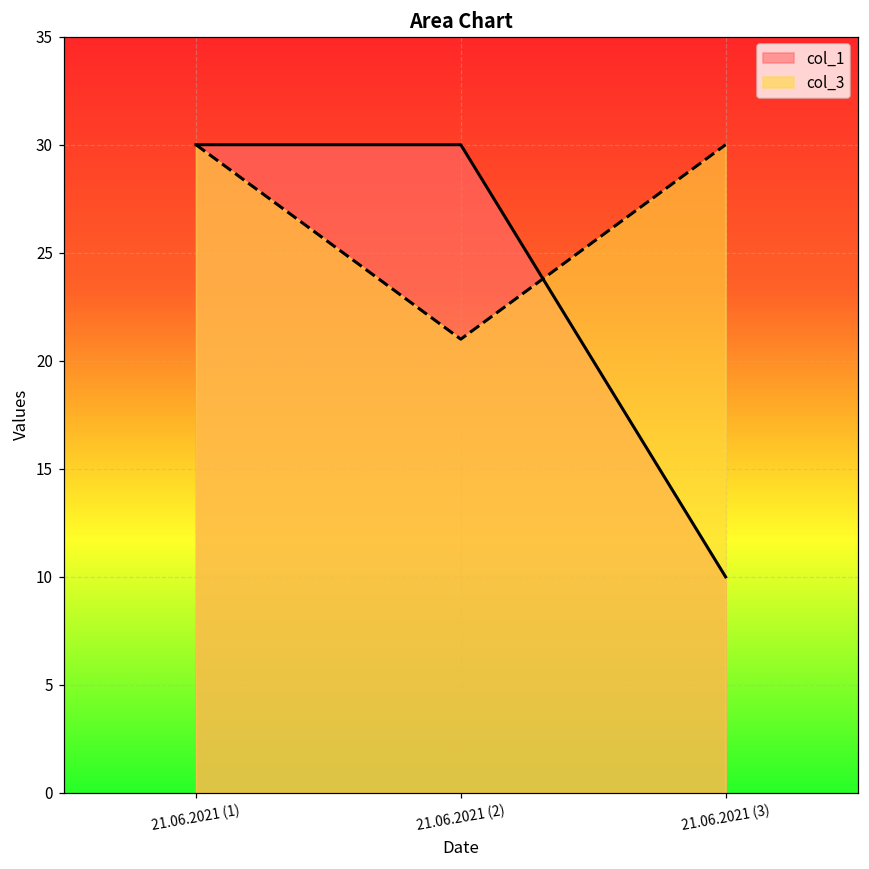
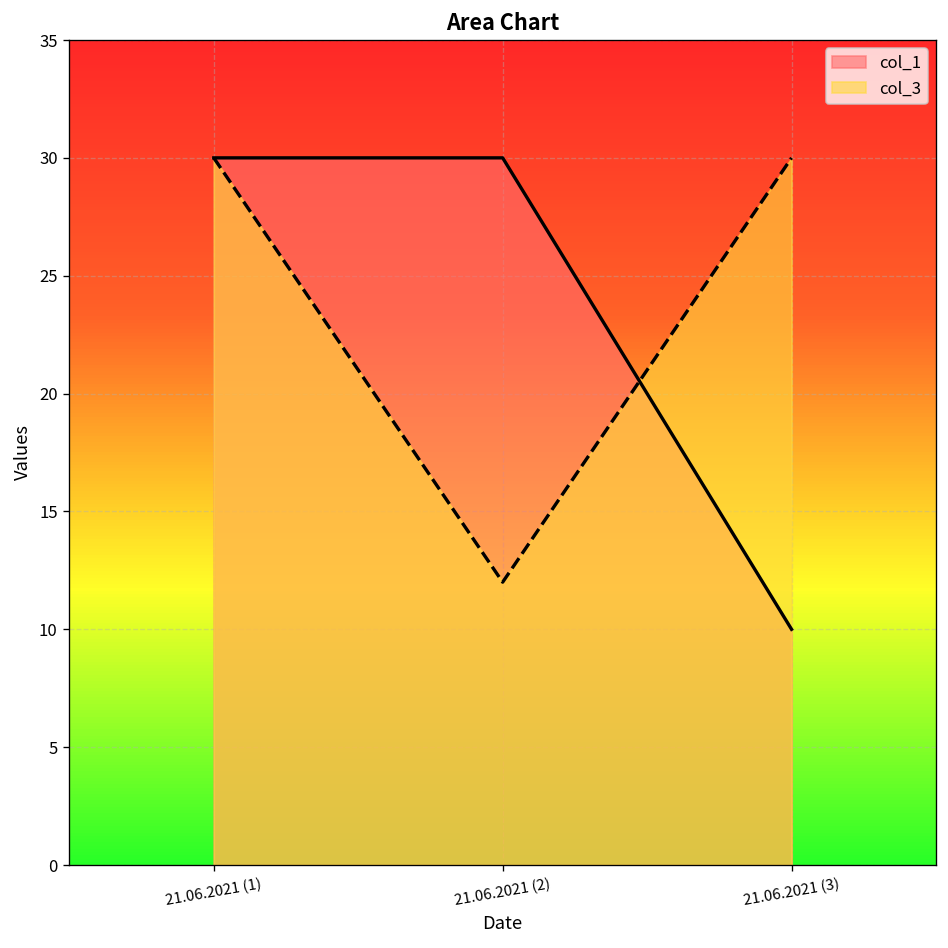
col_3, 21.06.2021 (2): 21 -> 12
